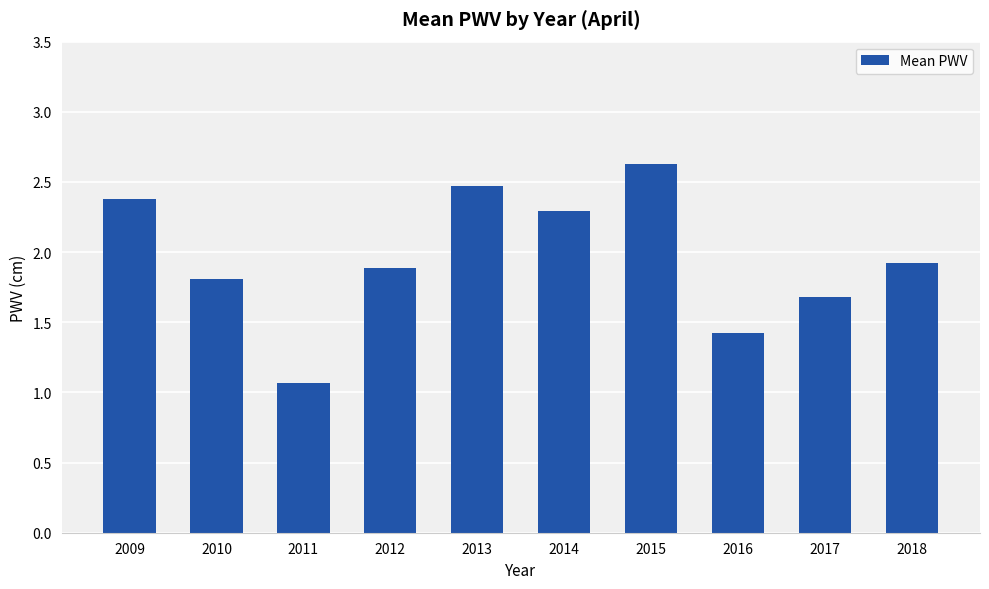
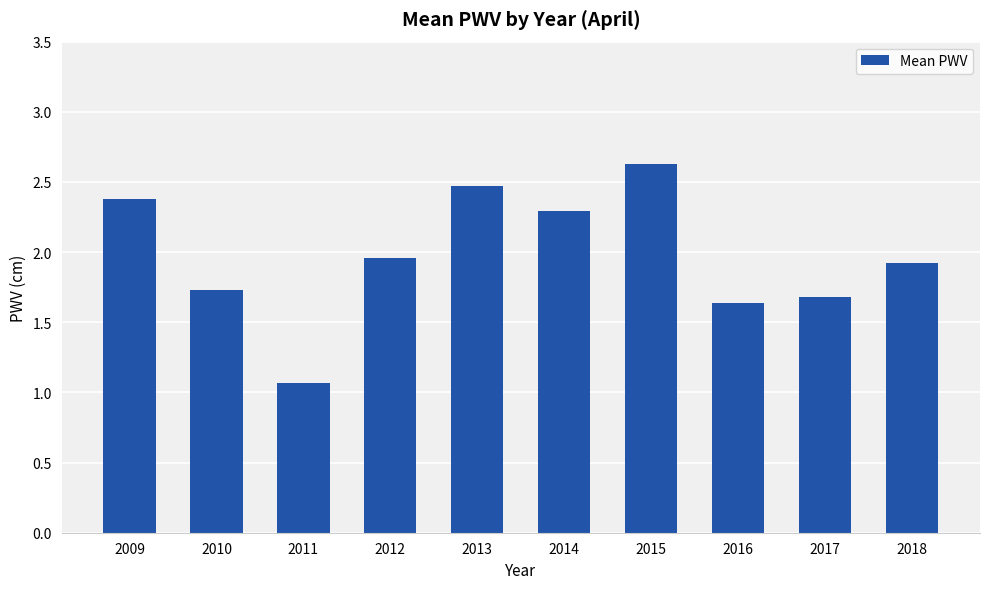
2010: 1.81 -> 1.73
2012: 1.89 -> 1.96
2016: 1.42 -> 1.64
